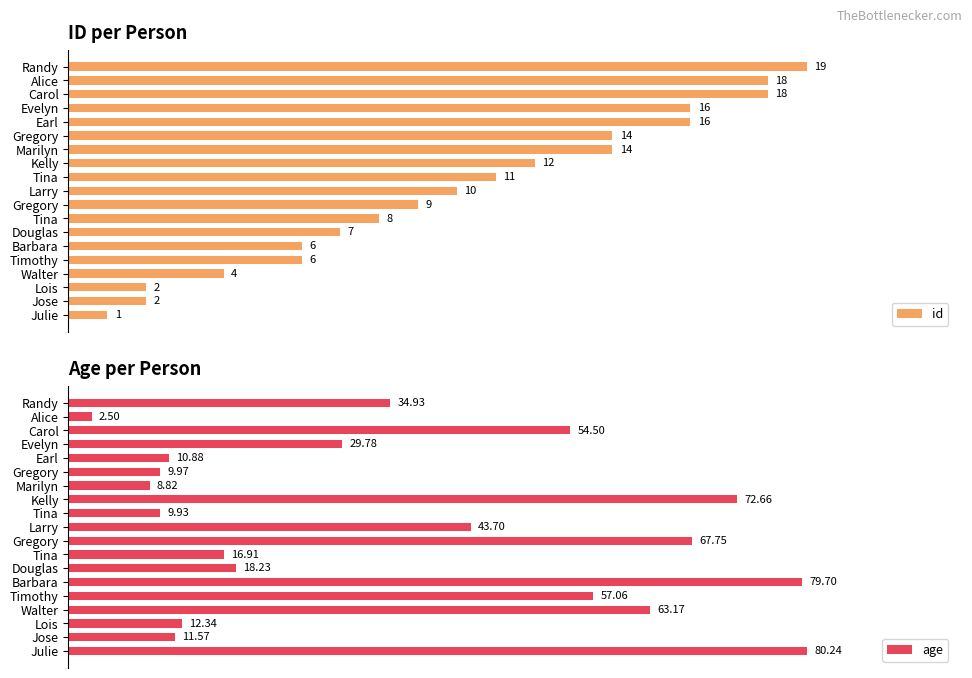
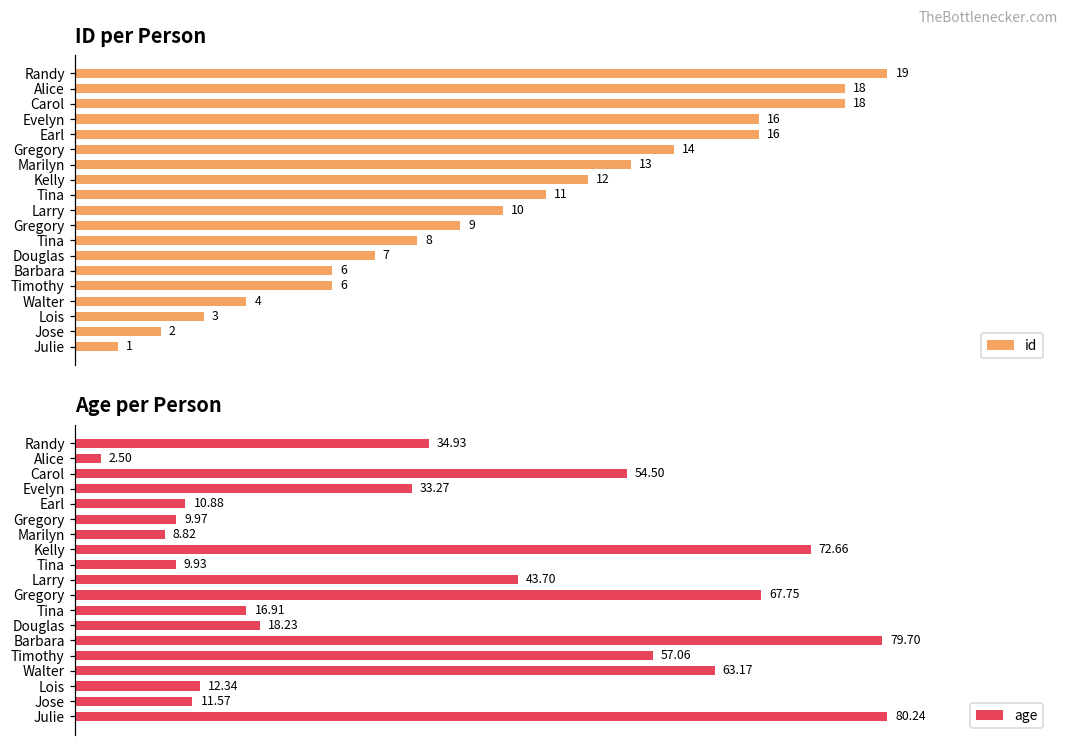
ID per Person, Marilyn: 14 -> 13
ID per Person, Lois: 2 -> 3
Age per Person, Evelyn: 29.78 -> 33.27
